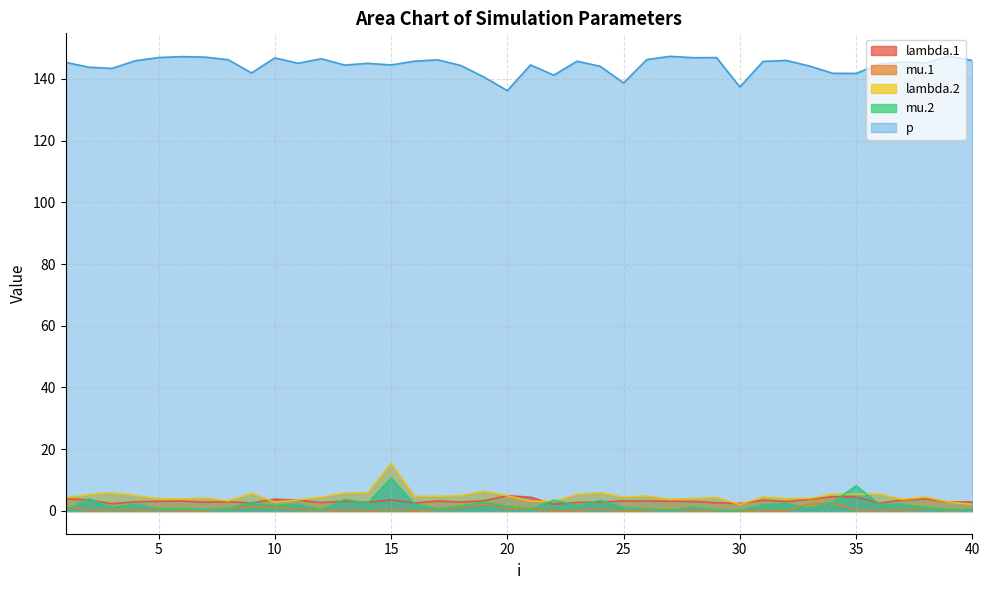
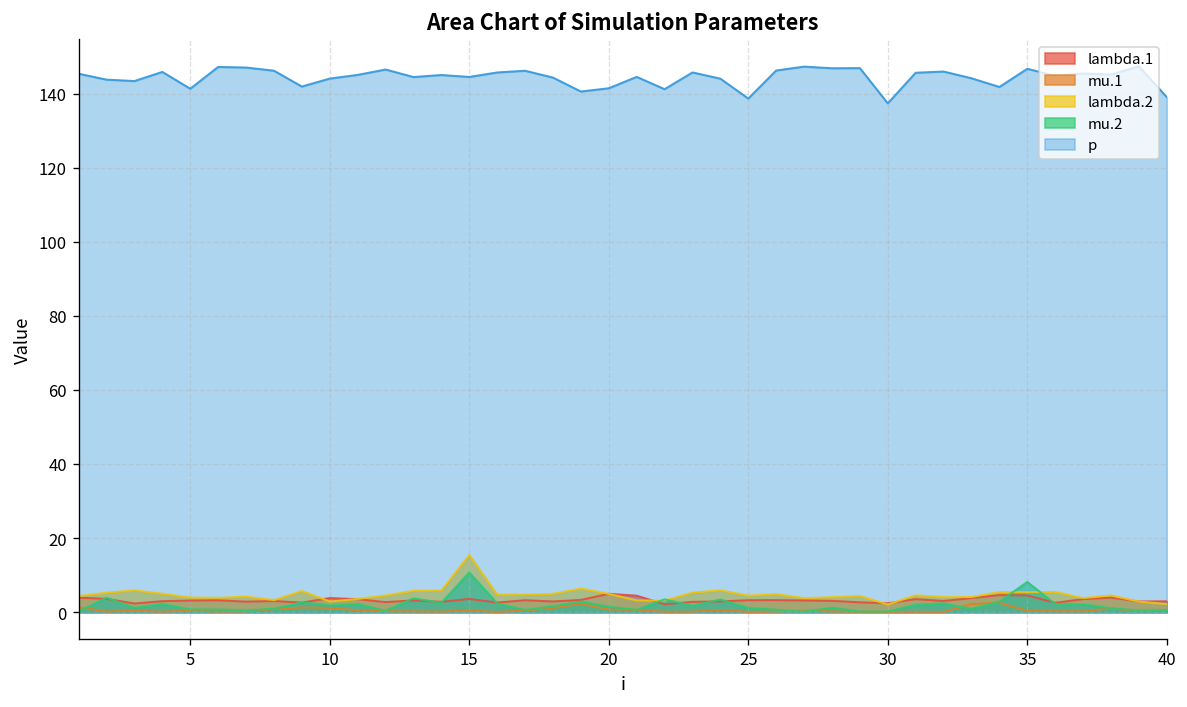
p, 5: 147 -> 141
p, 10: 147 -> 144
p, 20: 136 -> 141
p, 35: 142 -> 147
p, 40: 146 -> 139
